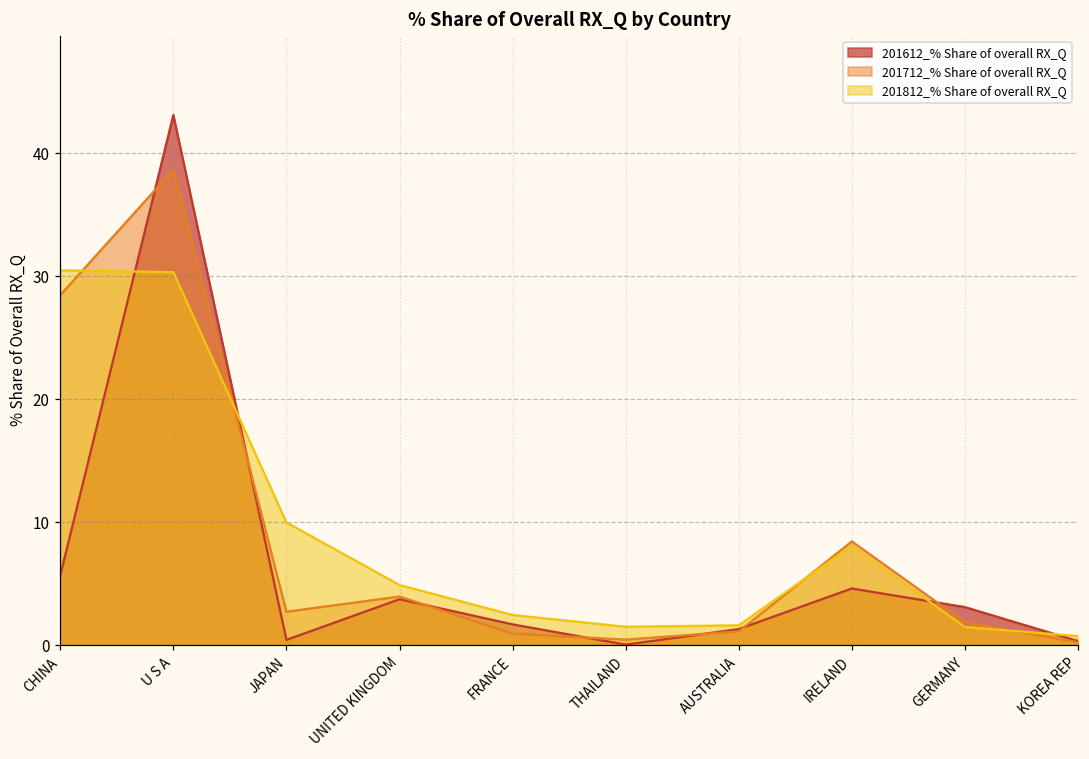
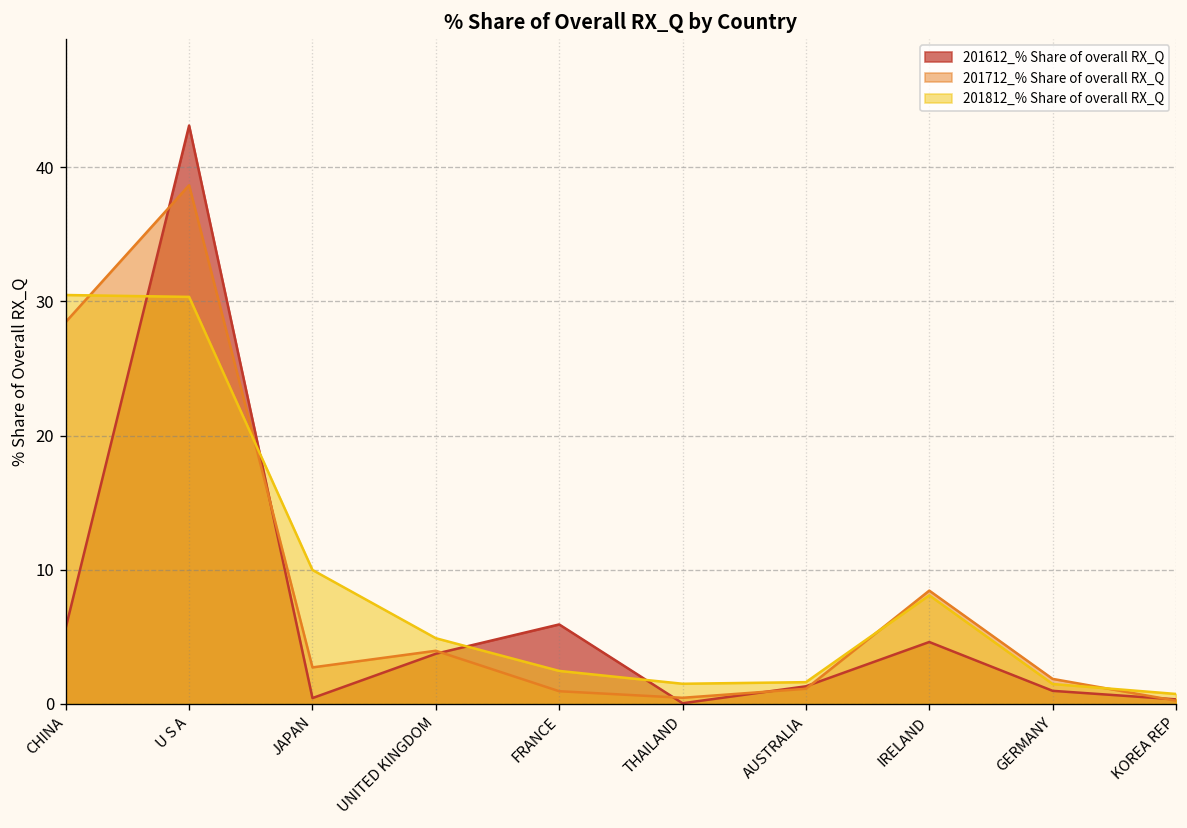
201612_% Share of overall RX_Q, FRANCE: 1.7 -> 5.9
201612_% Share of overall RX_Q, GERMANY: 3.1 -> 1.0
